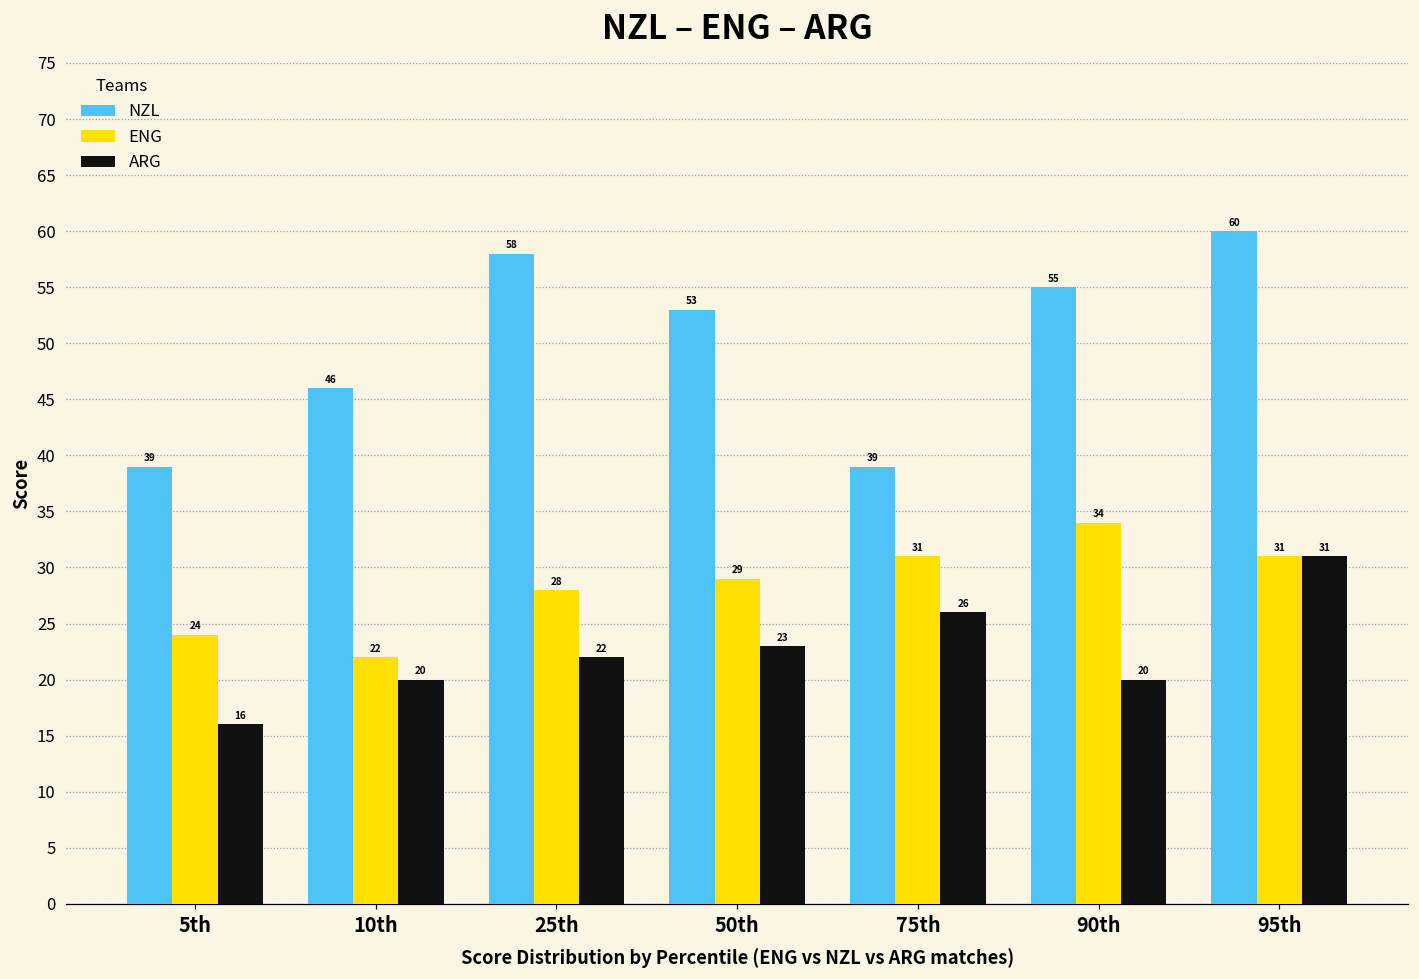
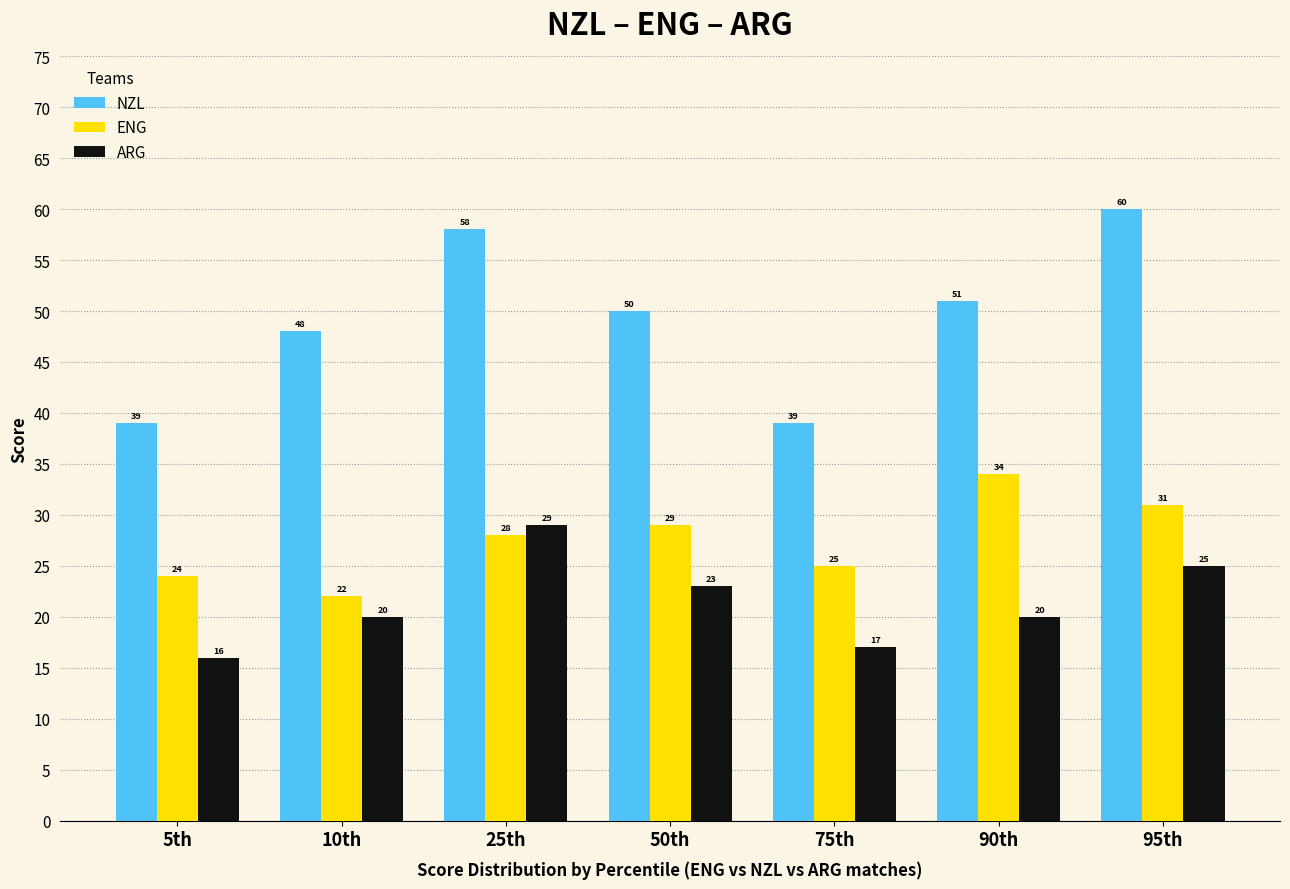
NZL, 10th: 46 -> 48
ARG, 25th: 22 -> 29
NZL, 50th: 53 -> 50
ENG, 75th: 31 -> 25
ARG, 75th: 26 -> 17
NZL, 90th: 55 -> 51
ARG, 95th: 31 -> 25
